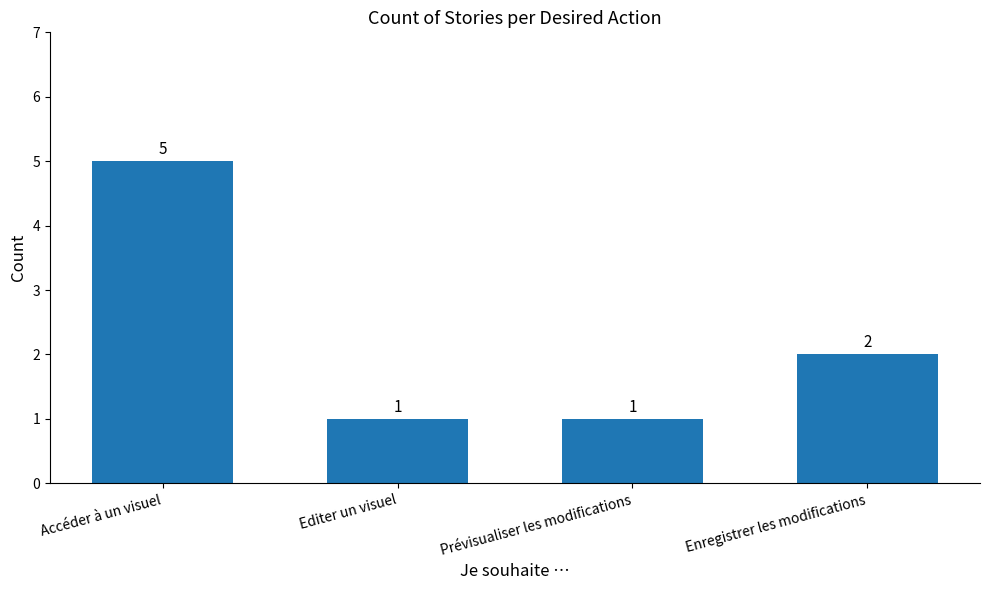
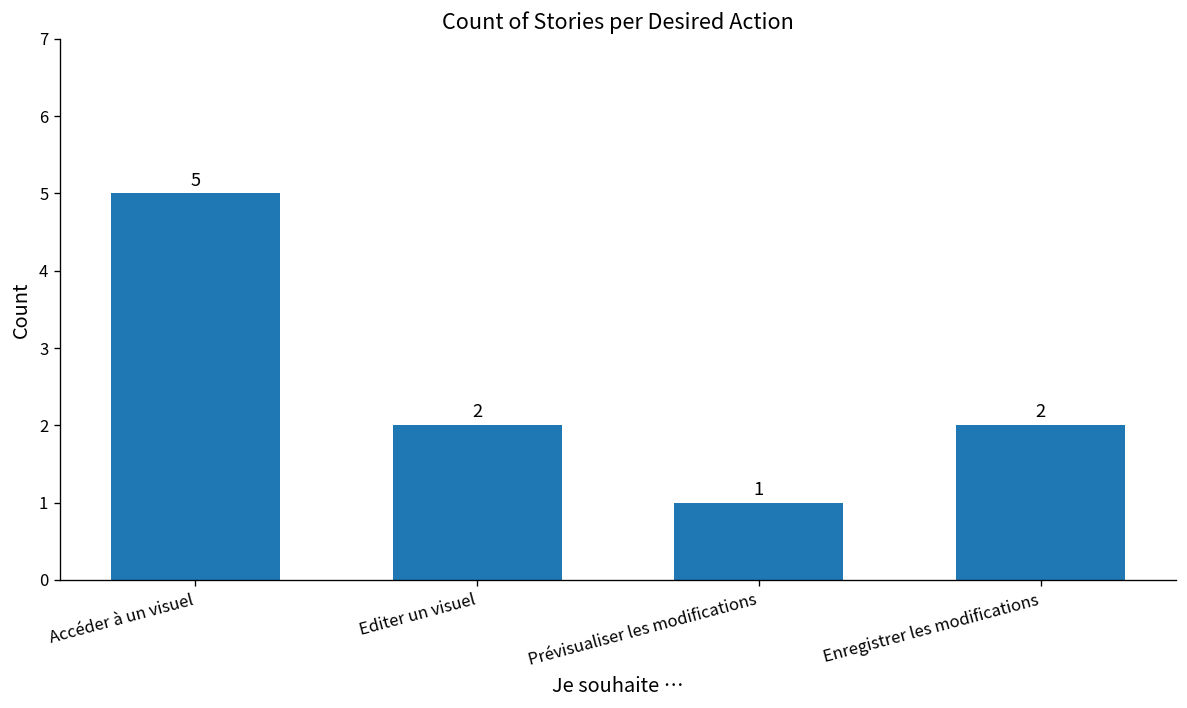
Editer un visuel: 1 -> 2
